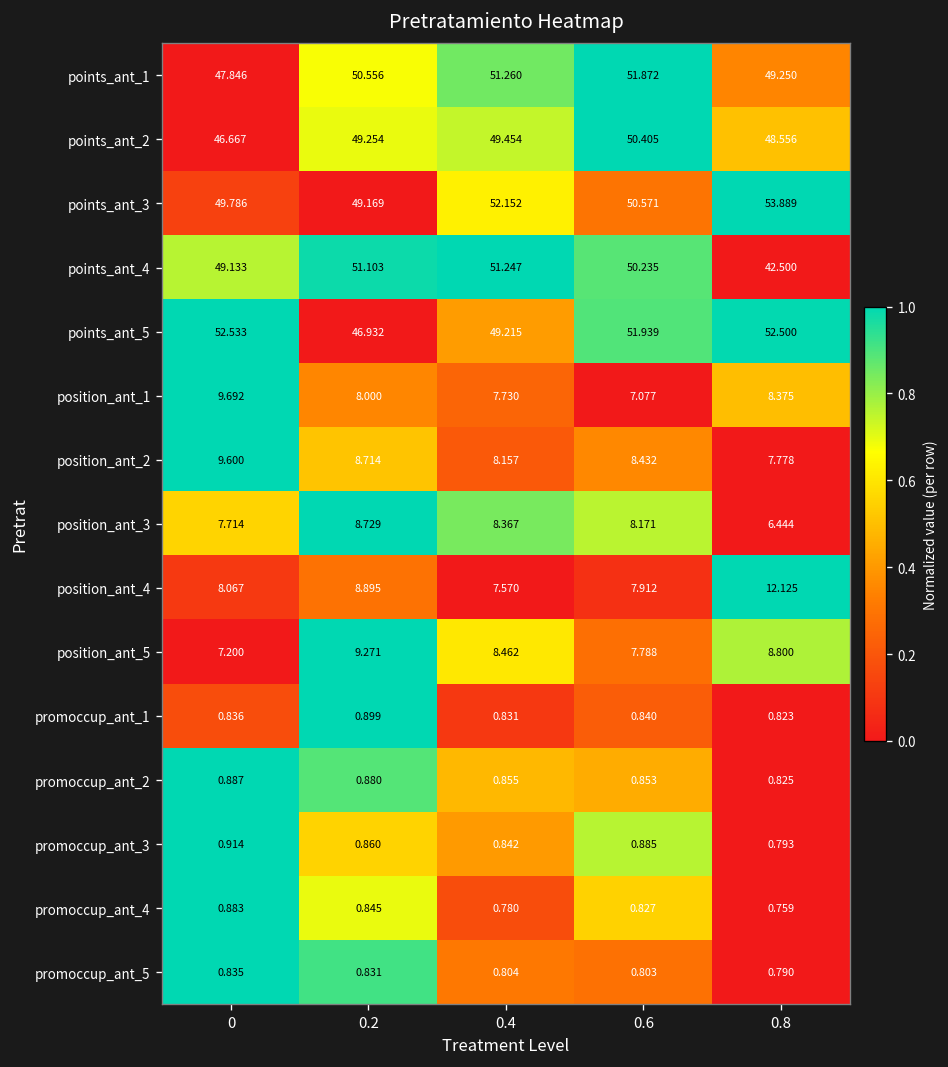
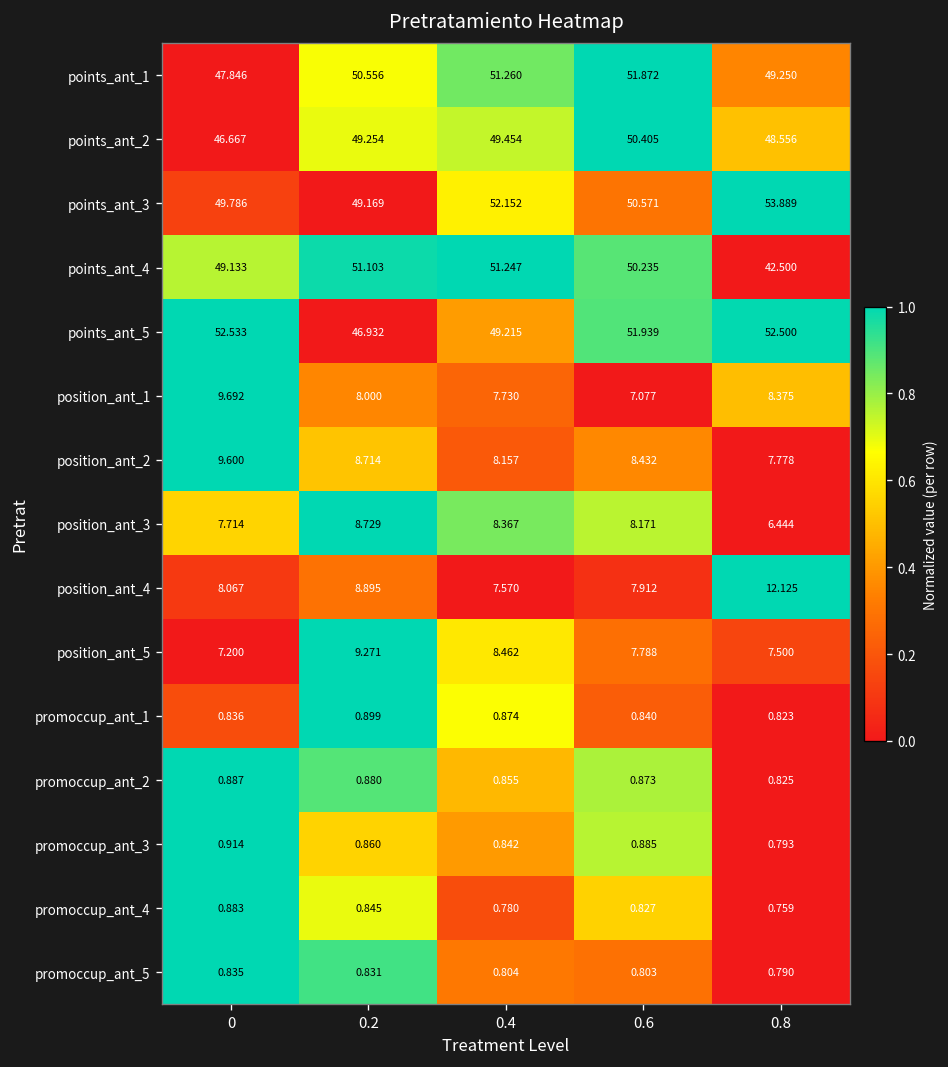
position_ant_5, 0.8: 8.800 -> 7.500
promoccup_ant_1, 0.4: 0.831 -> 0.874
promoccup_ant_2, 0.6: 0.853 -> 0.873
